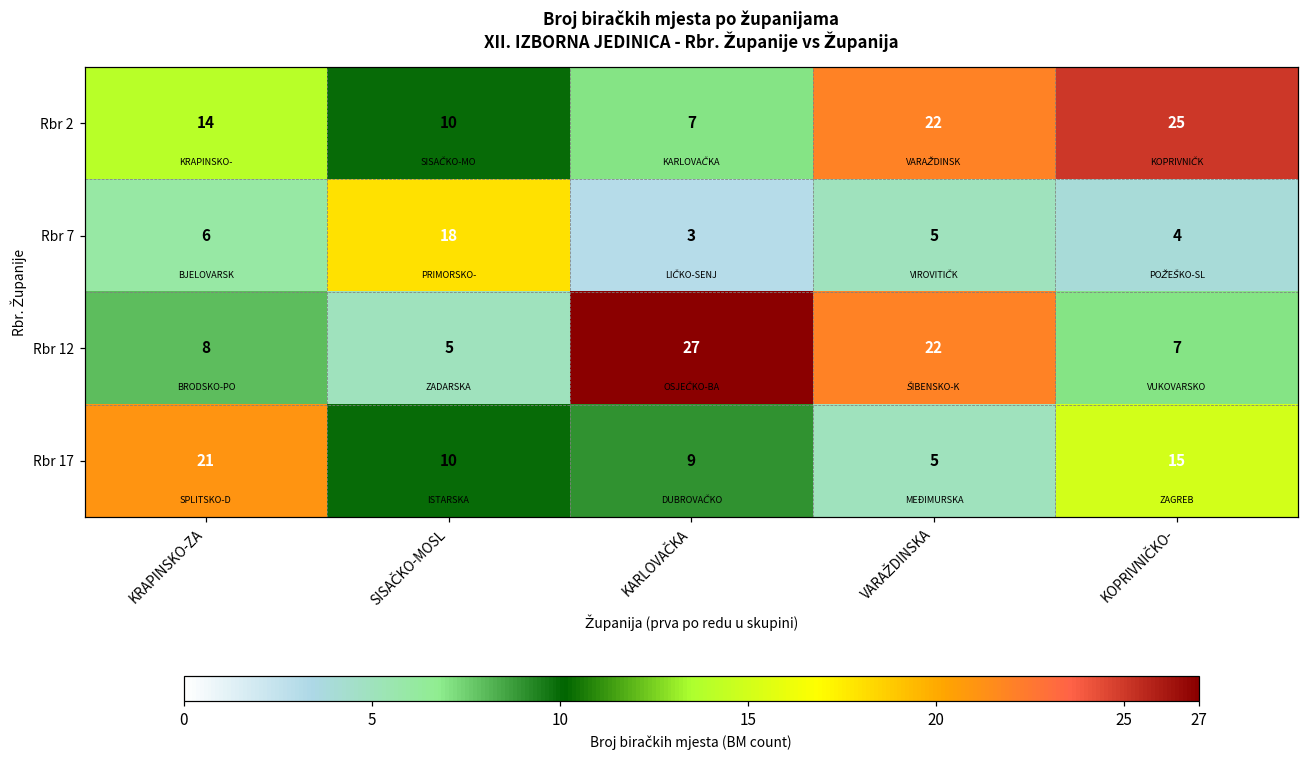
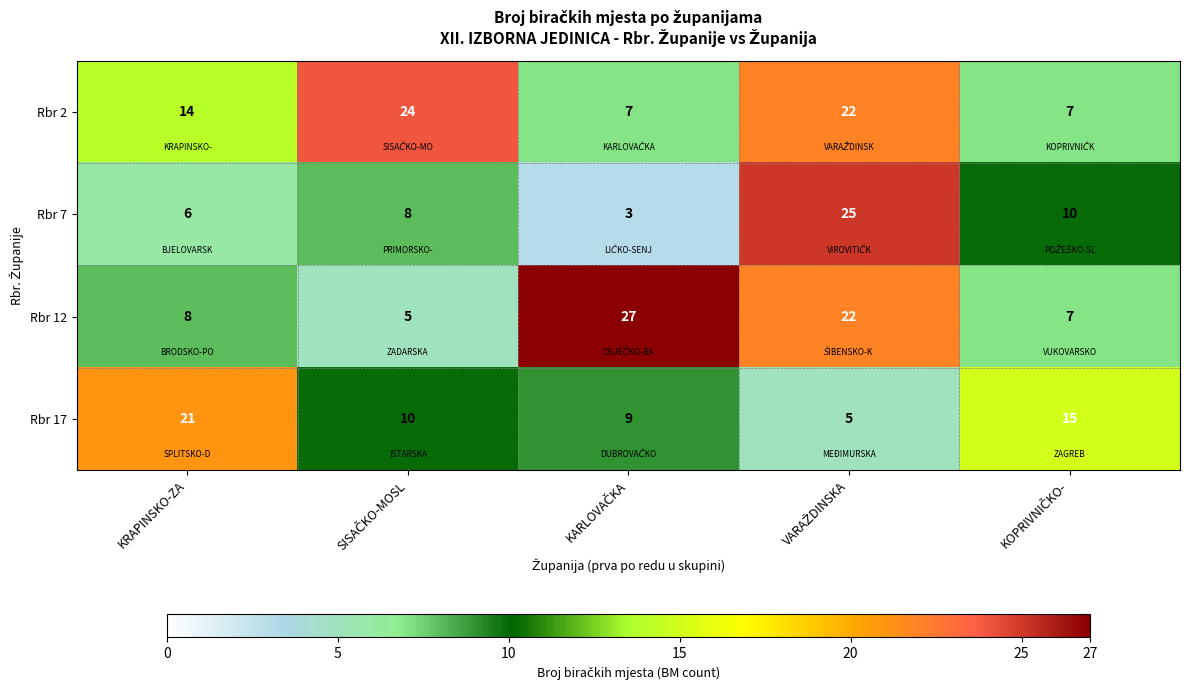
Rbr 2, SISAČKO-MOSL: 10 -> 24
Rbr 2, KOPRIVNIČKO-: 25 -> 7
Rbr 7, SISAČKO-MOSL: 18 -> 8
Rbr 7, VARAŽDINSKA: 5 -> 25
Rbr 7, KOPRIVNIČKO-: 4 -> 10
